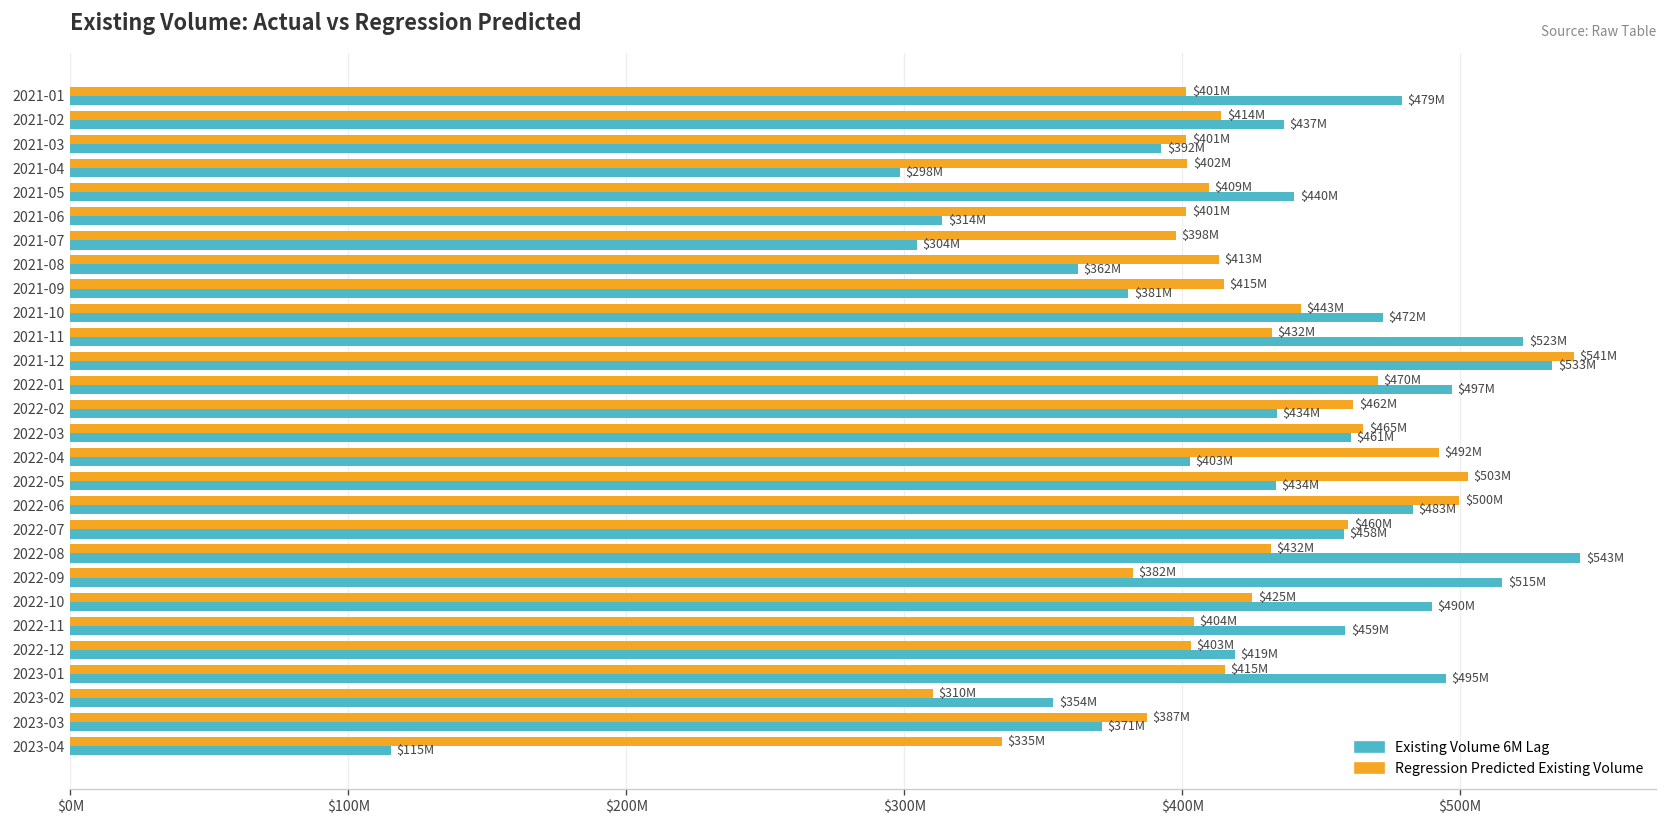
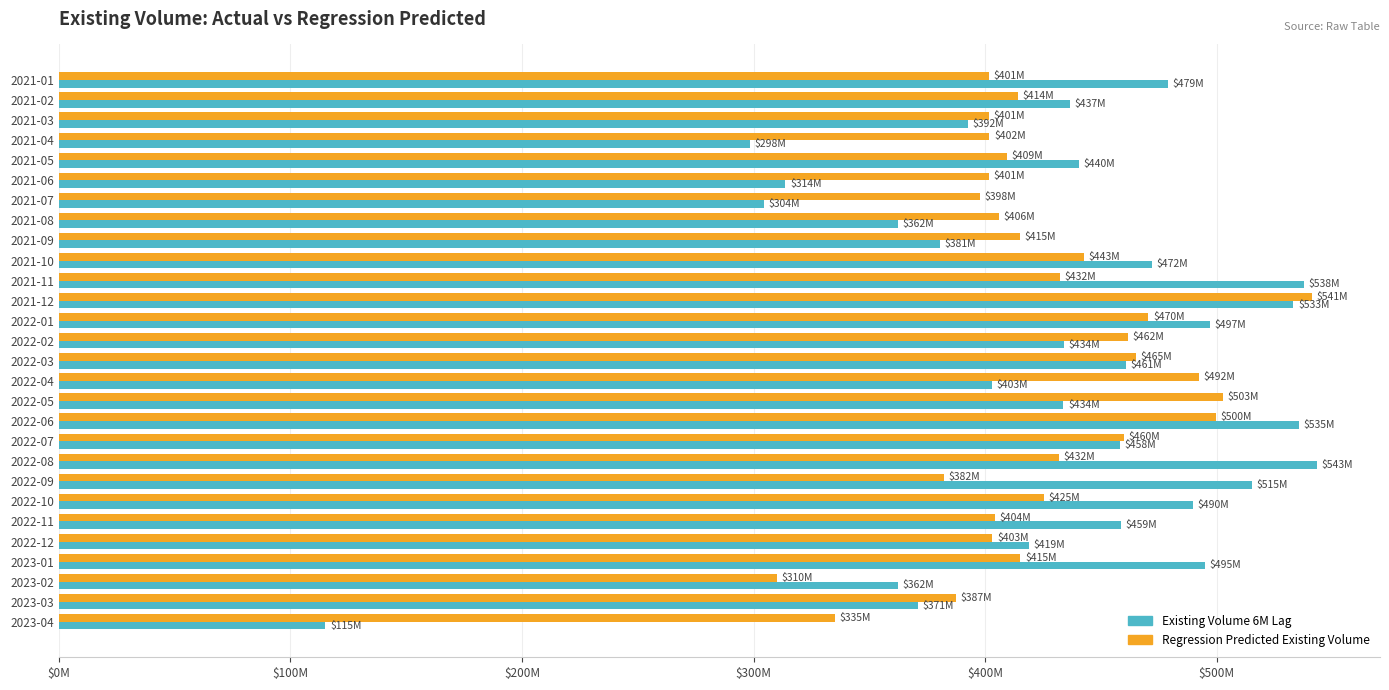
Regression Predicted Existing Volume, 2021-08: $413M -> $406M
Existing Volume 6M Lag, 2021-11: $523M -> $538M
Existing Volume 6M Lag, 2022-06: $483M -> $535M
Existing Volume 6M Lag, 2023-02: $354M -> $362M
